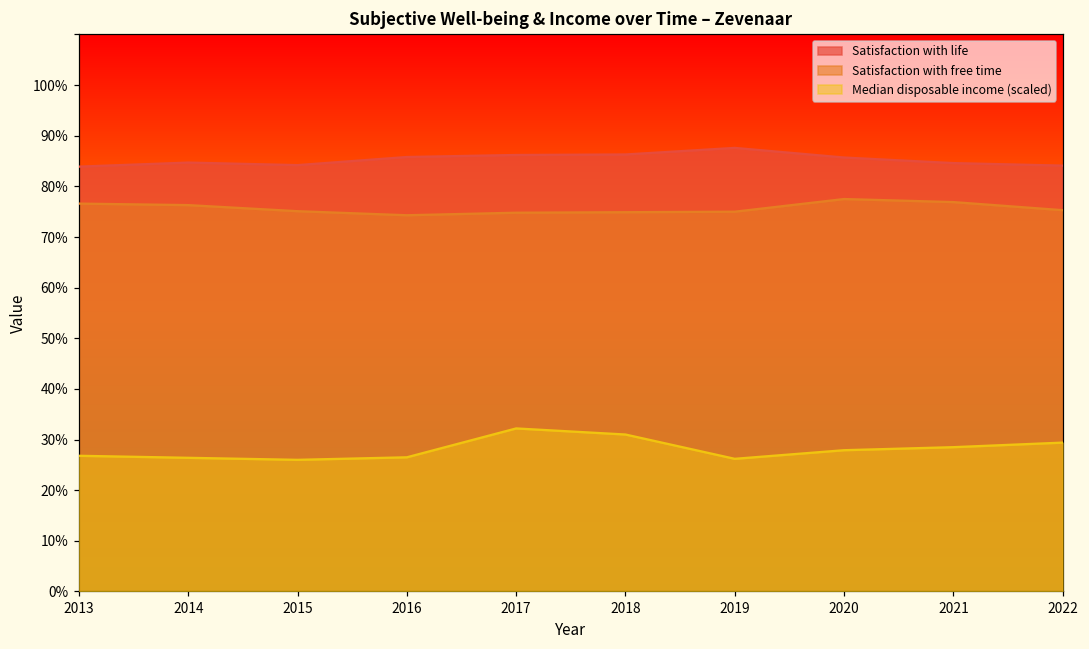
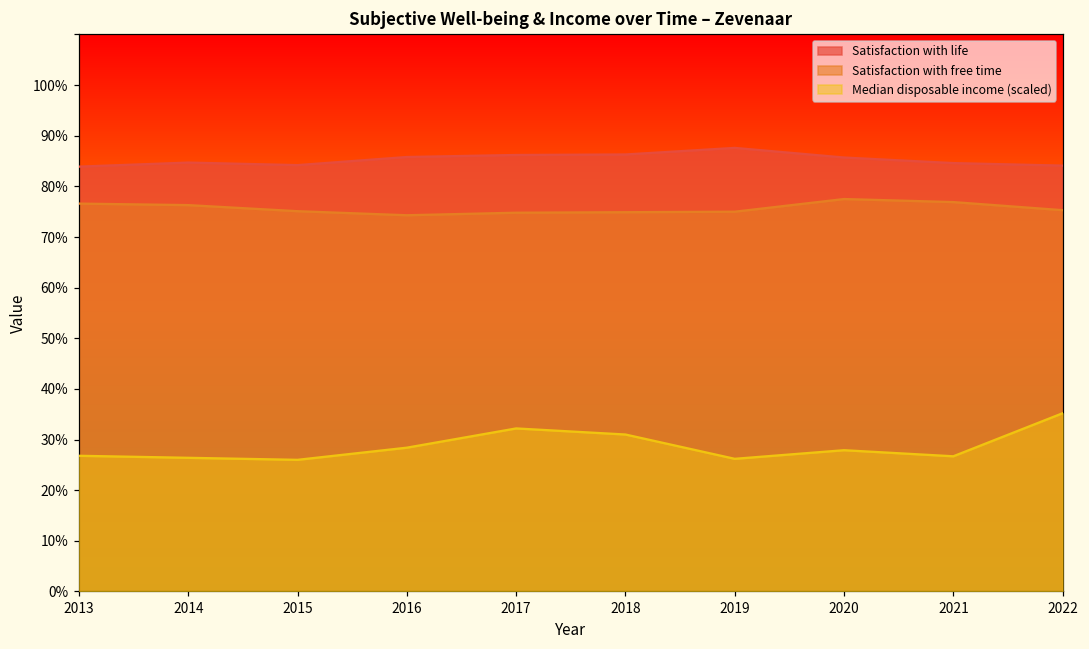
Median disposable income (scaled), 2016: 27% -> 28%
Median disposable income (scaled), 2021: 29% -> 27%
Median disposable income (scaled), 2022: 29% -> 35%
